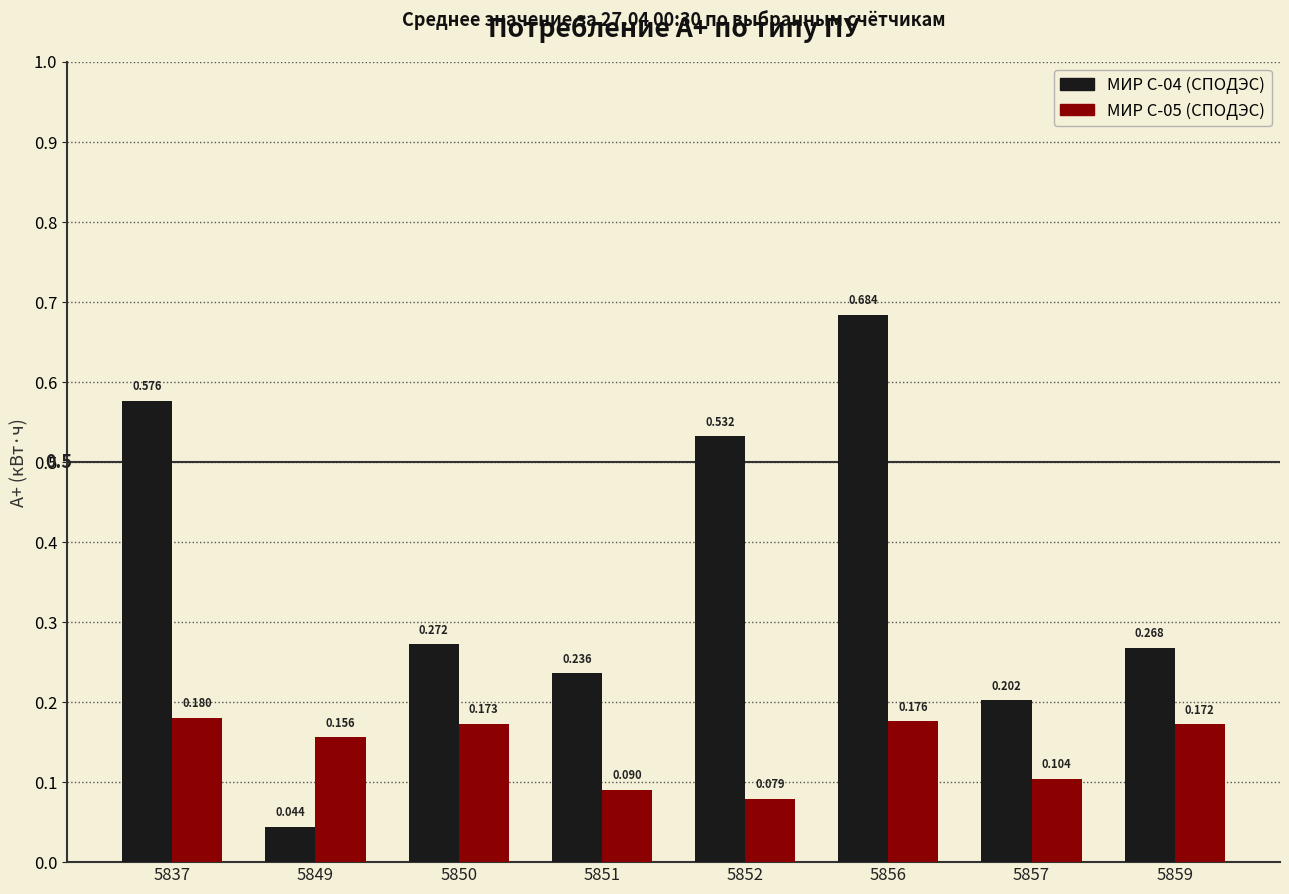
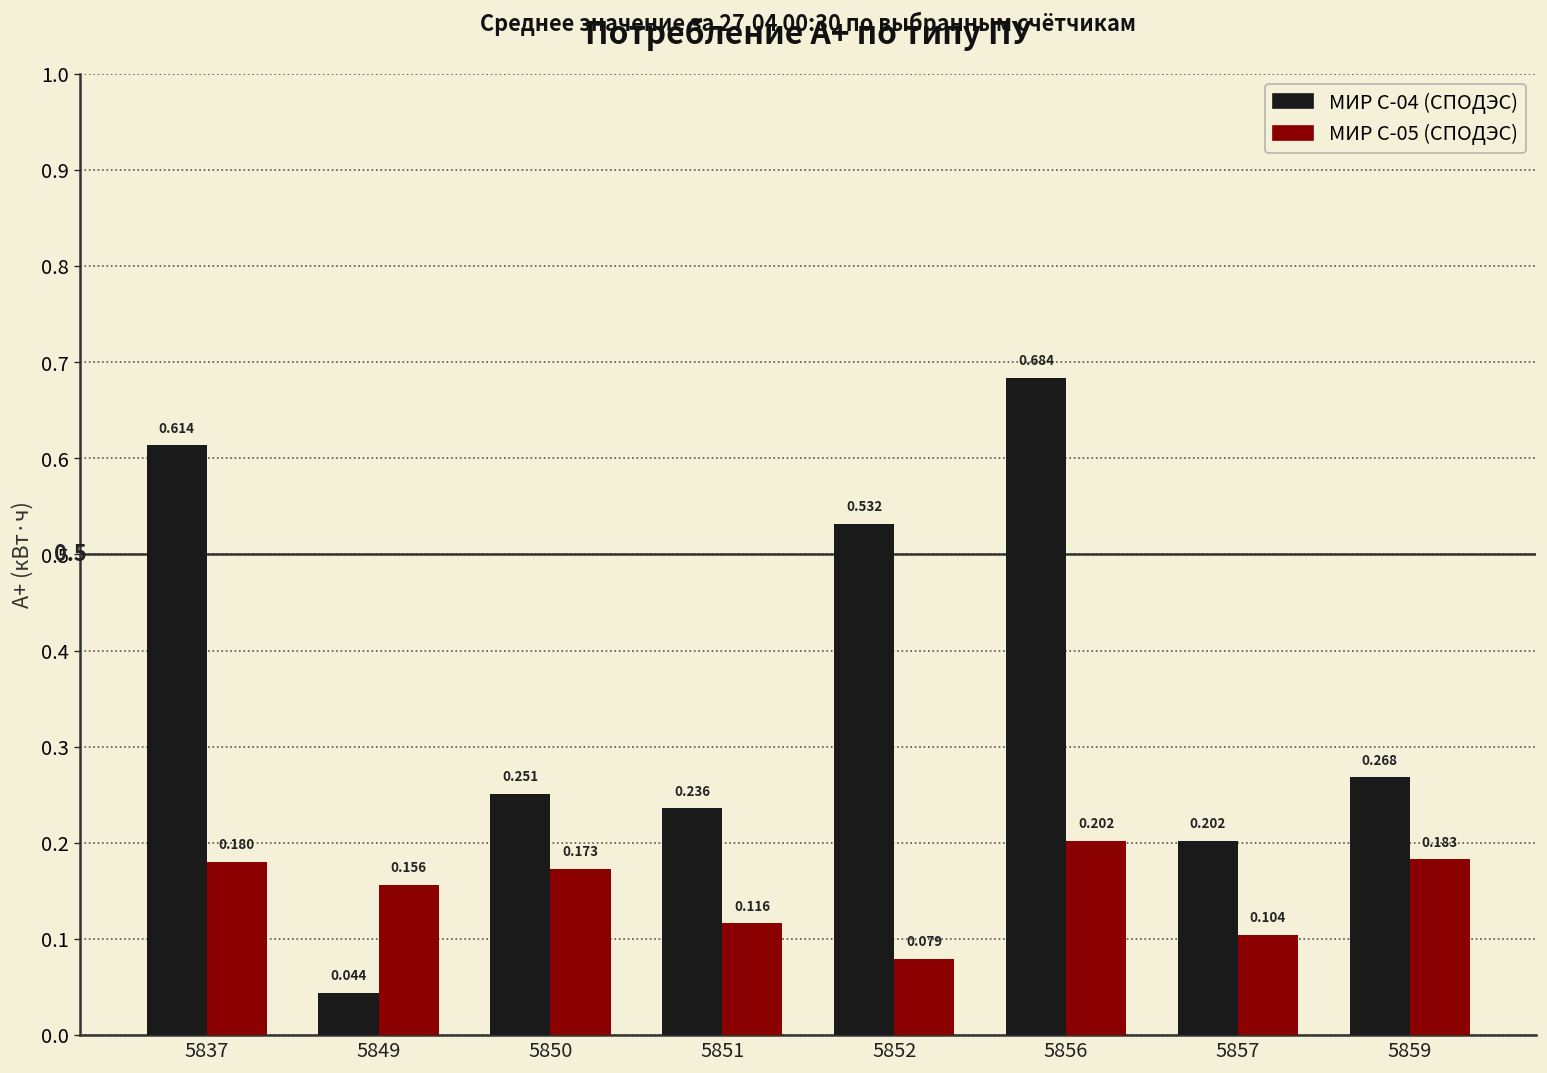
МИР С-04 (СПОДЭС), 5837: 0.576 -> 0.614
МИР С-04 (СПОДЭС), 5850: 0.272 -> 0.251
МИР С-05 (СПОДЭС), 5851: 0.090 -> 0.116
МИР С-05 (СПОДЭС), 5856: 0.176 -> 0.202
МИР С-05 (СПОДЭС), 5859: 0.172 -> 0.183
